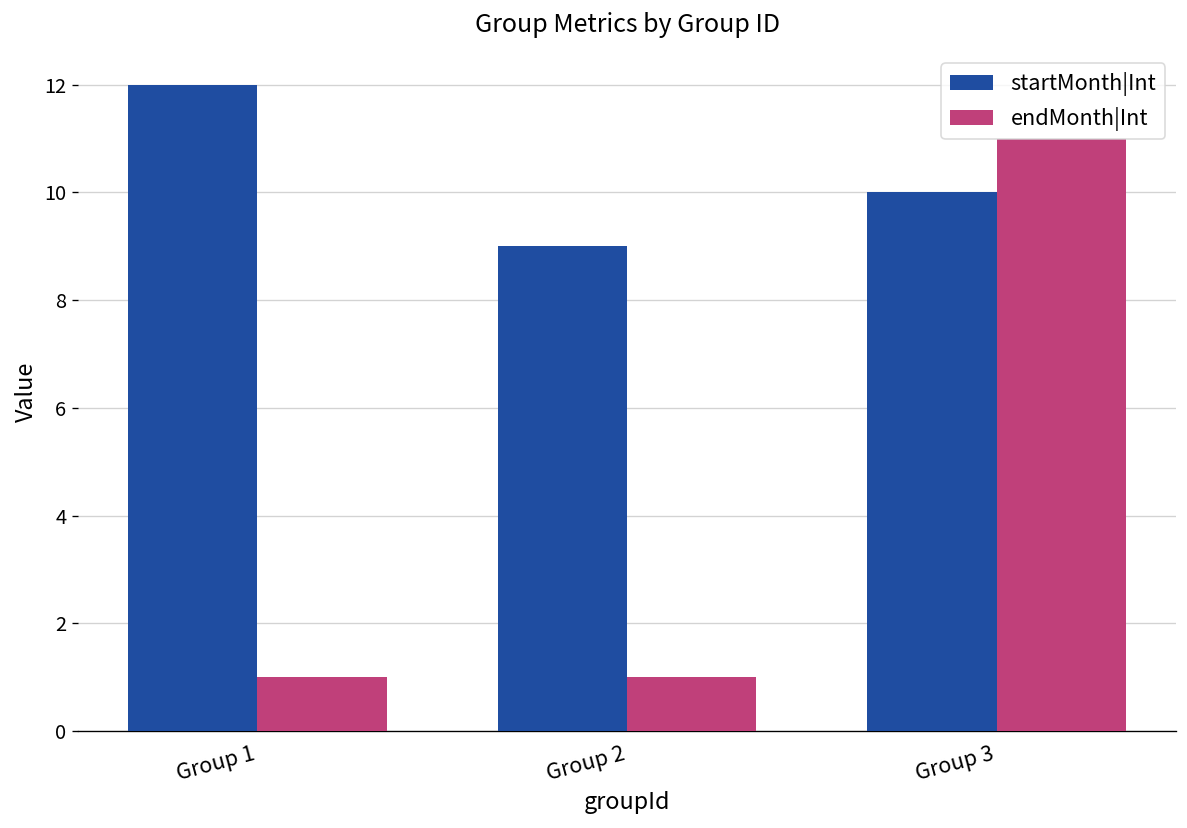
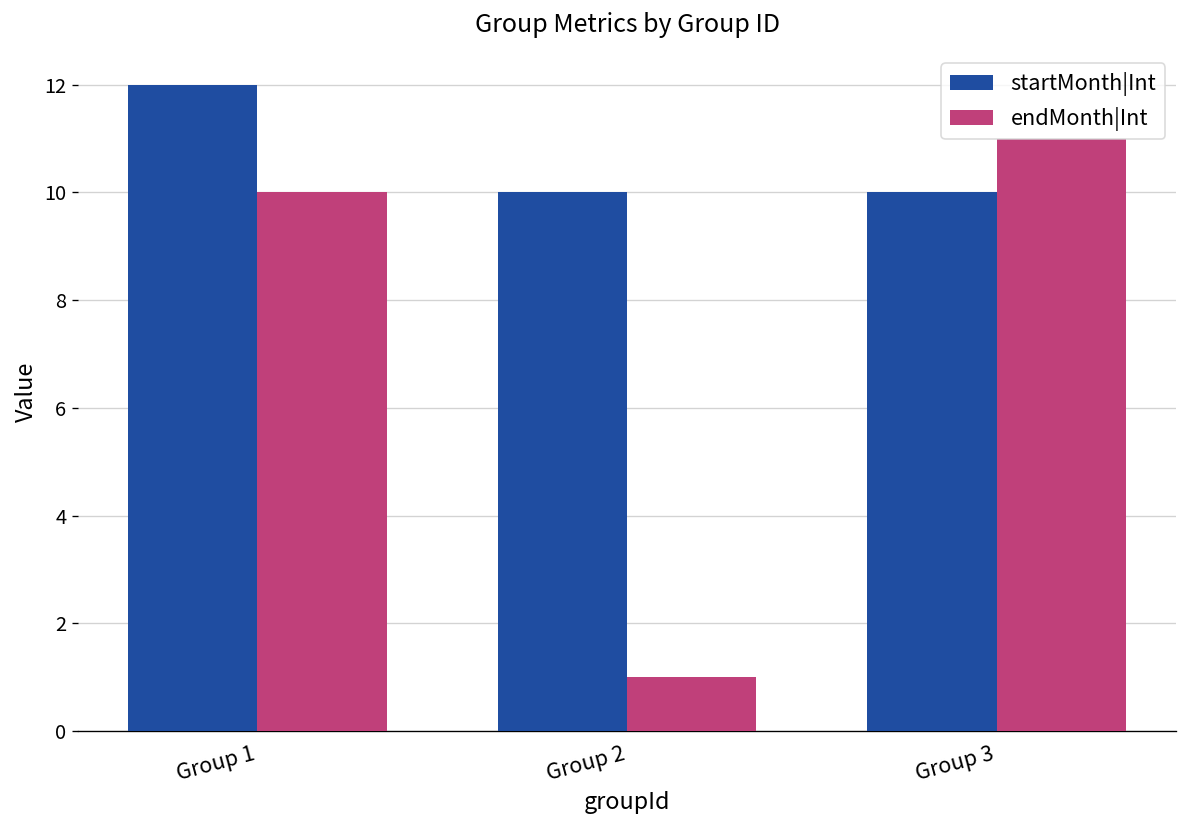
endMonth|Int, Group 1: 1 -> 10
startMonth|Int, Group 2: 9 -> 10
